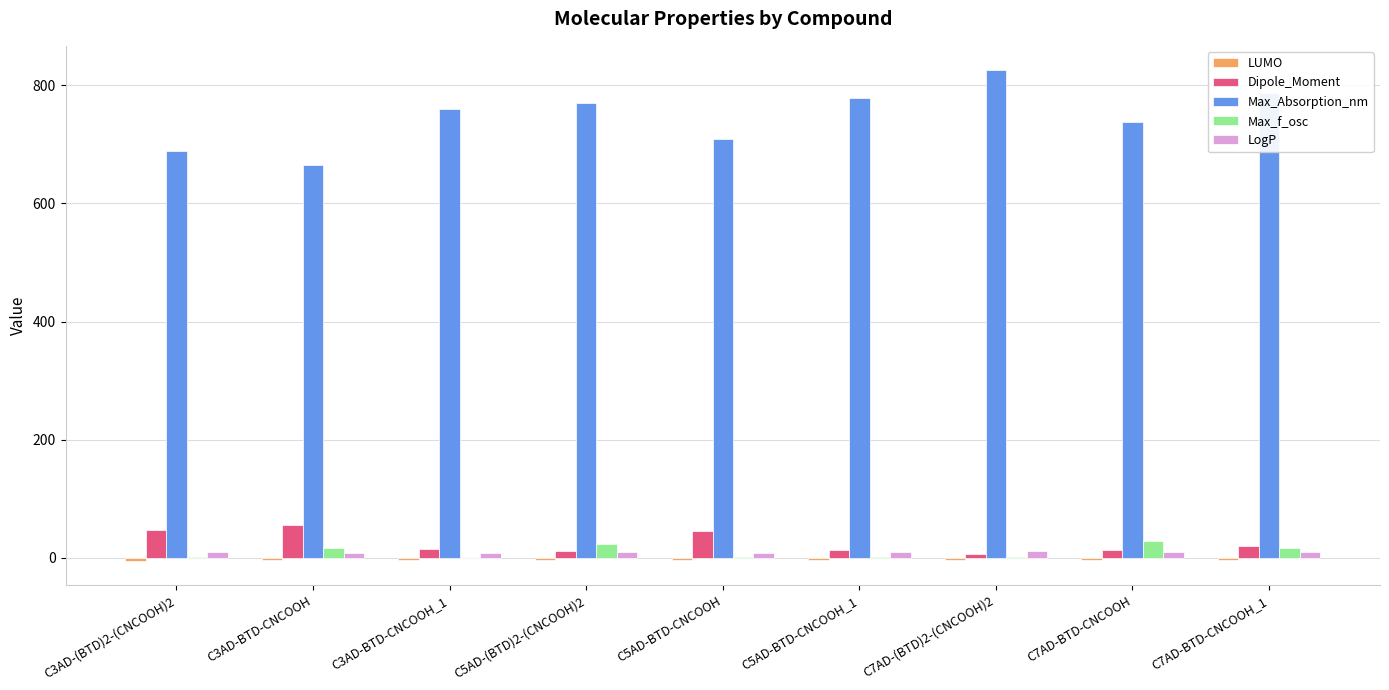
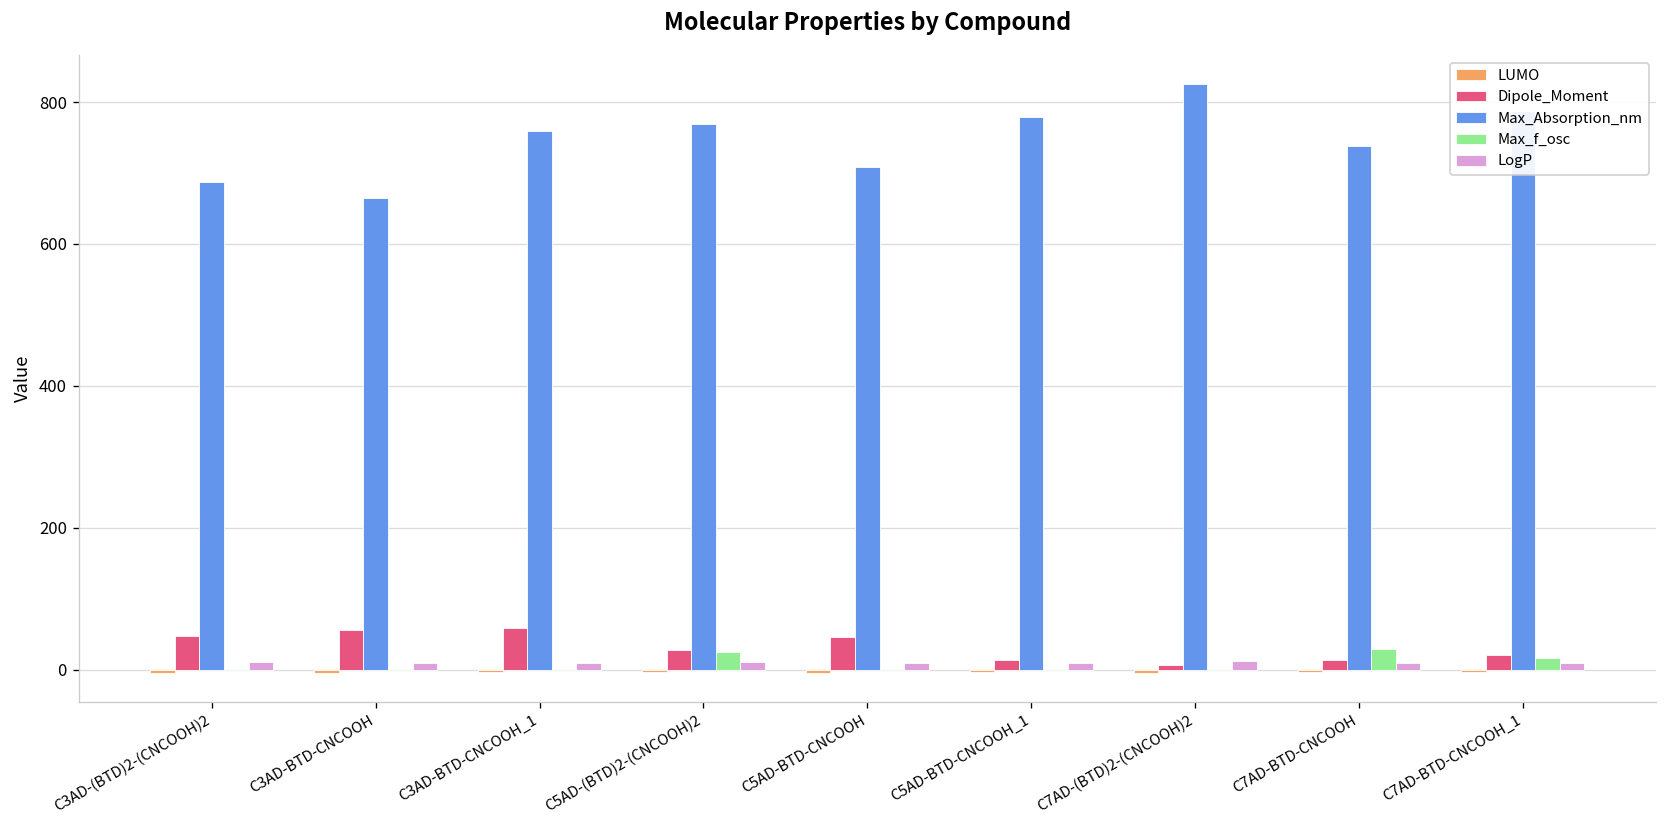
Max_f_osc, C3AD-BTD-CNCOOH: 20 -> 0
Dipole_Moment, C3AD-BTD-CNCOOH_1: 20 -> 60
Dipole_Moment, C5AD-(BTD)2-(CNCOOH)2: 10 -> 30
